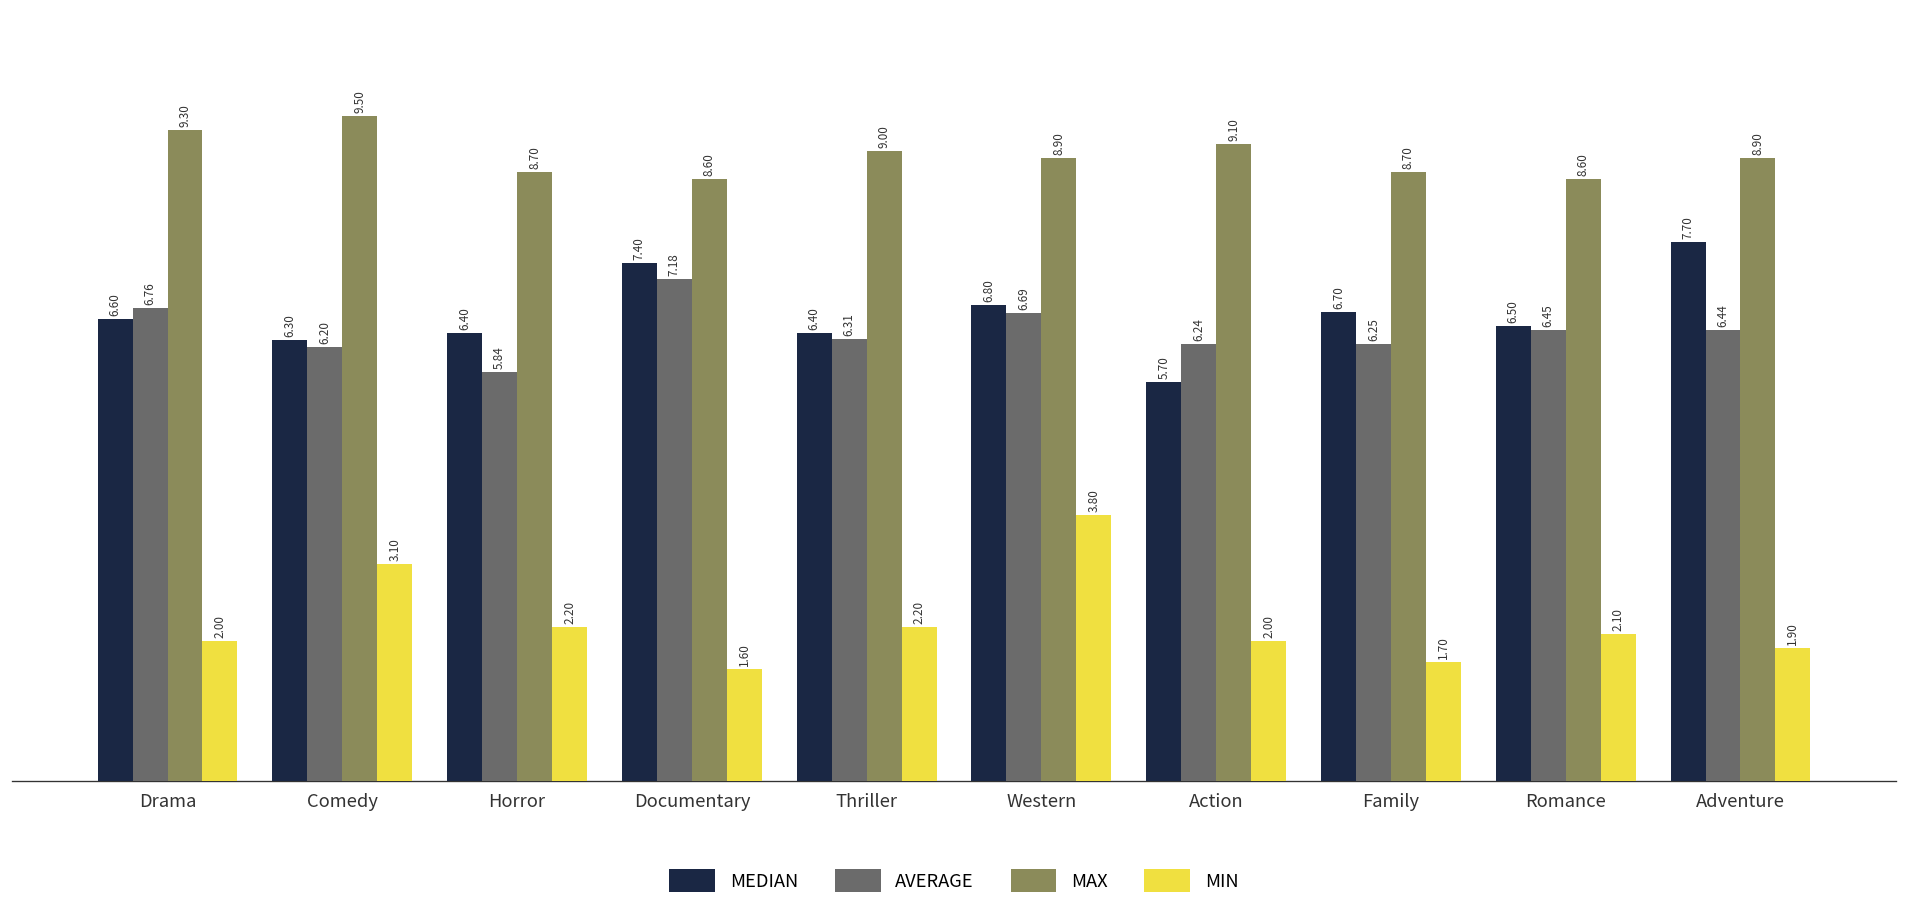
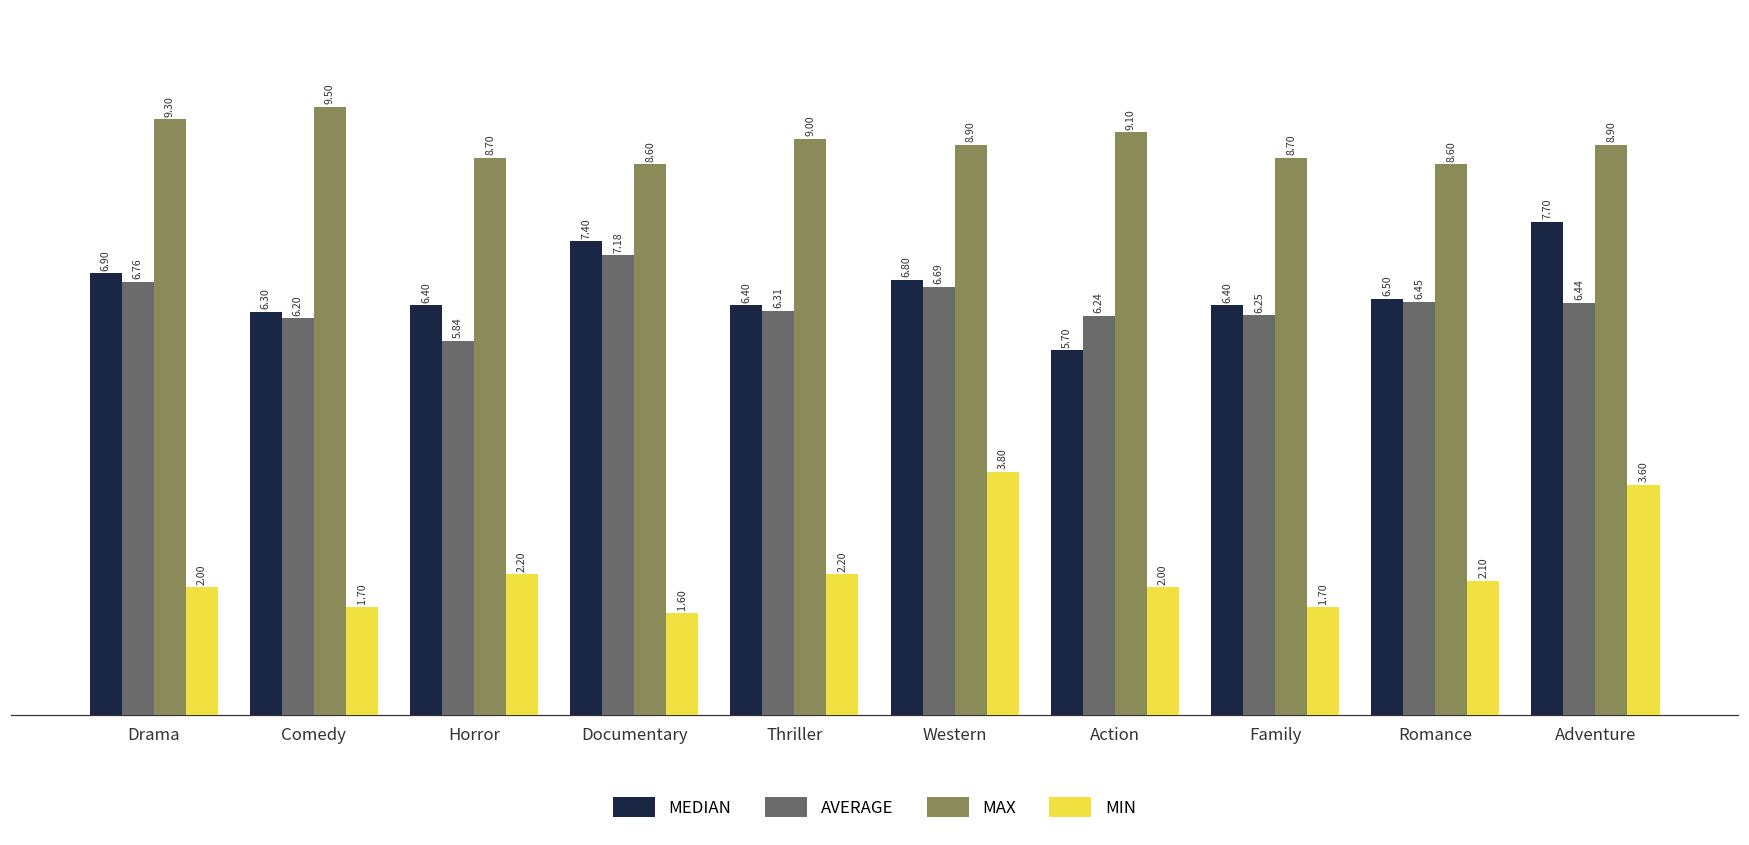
MEDIAN, Drama: 6.60 -> 6.90
MIN, Comedy: 3.10 -> 1.70
MEDIAN, Family: 6.70 -> 6.40
MIN, Adventure: 1.90 -> 3.60
